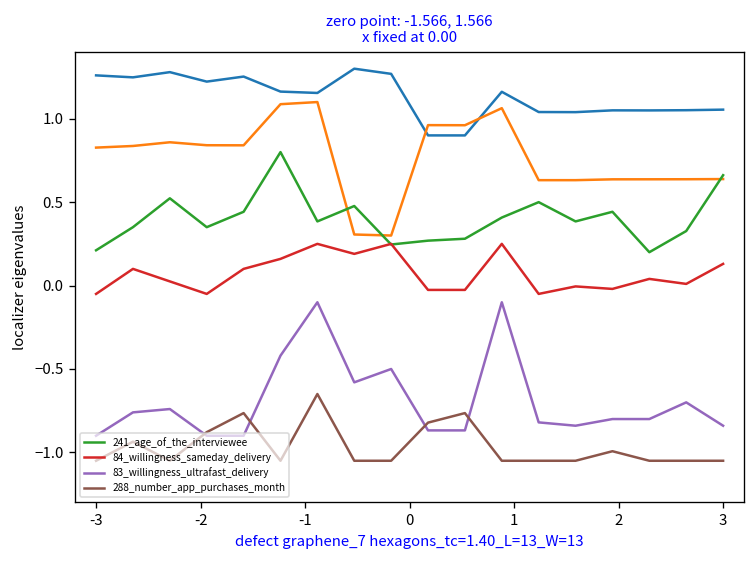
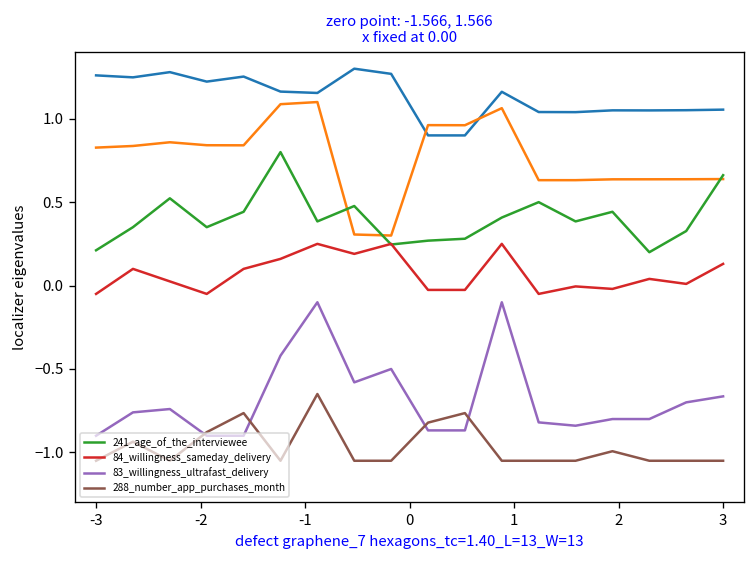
83_willingness_ultrafast_delivery, 3: -0.84 -> -0.66
